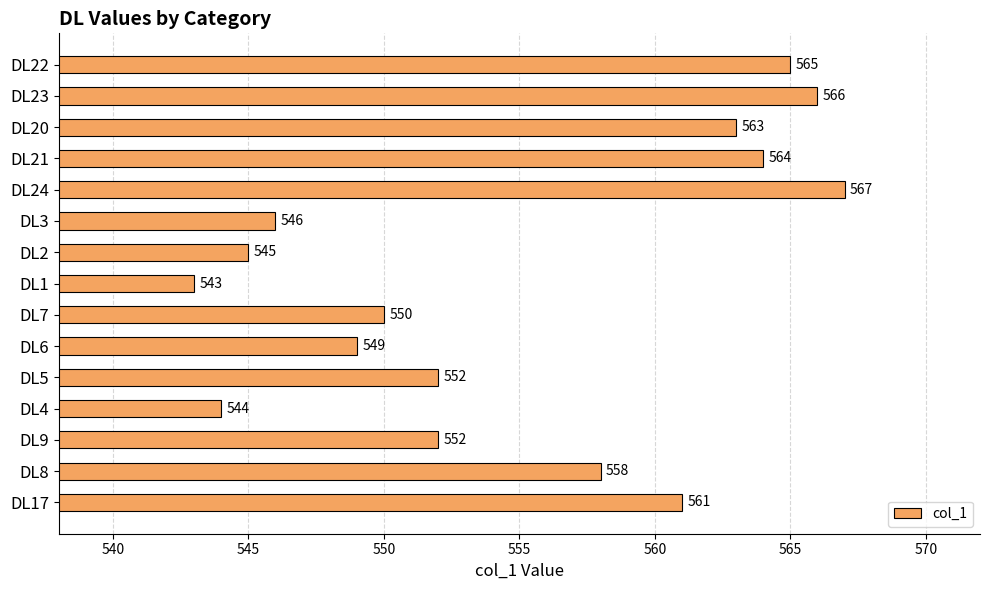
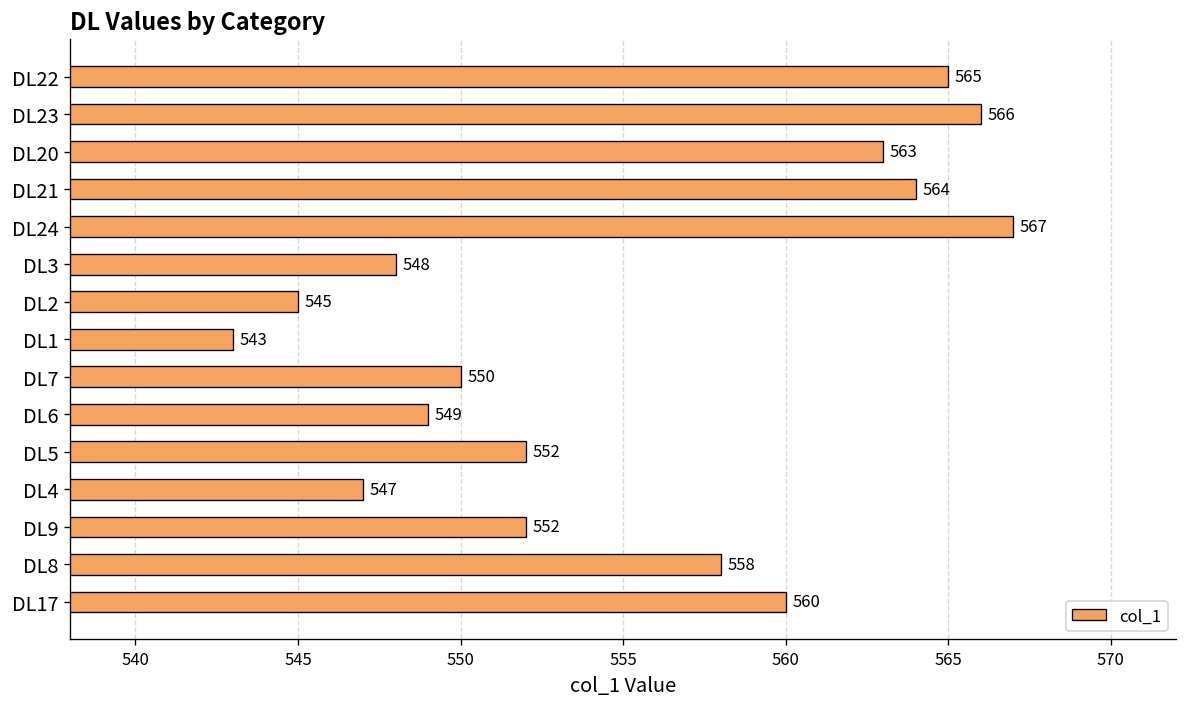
DL3: 546 -> 548
DL4: 544 -> 547
DL17: 561 -> 560
